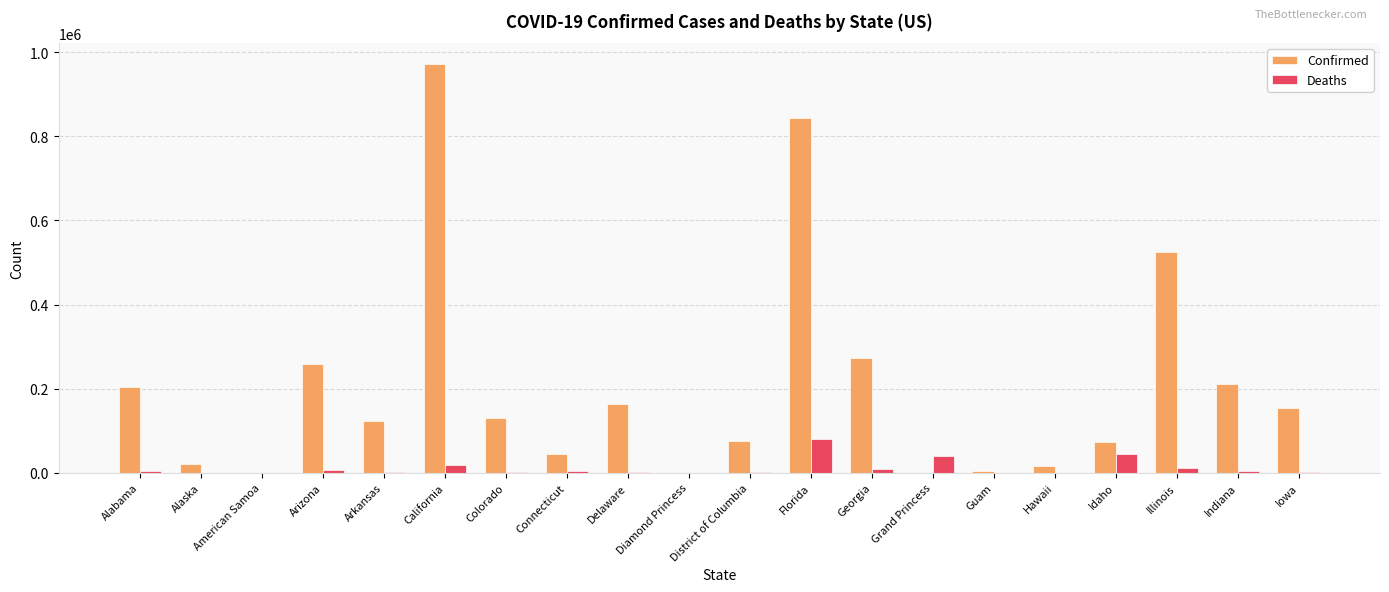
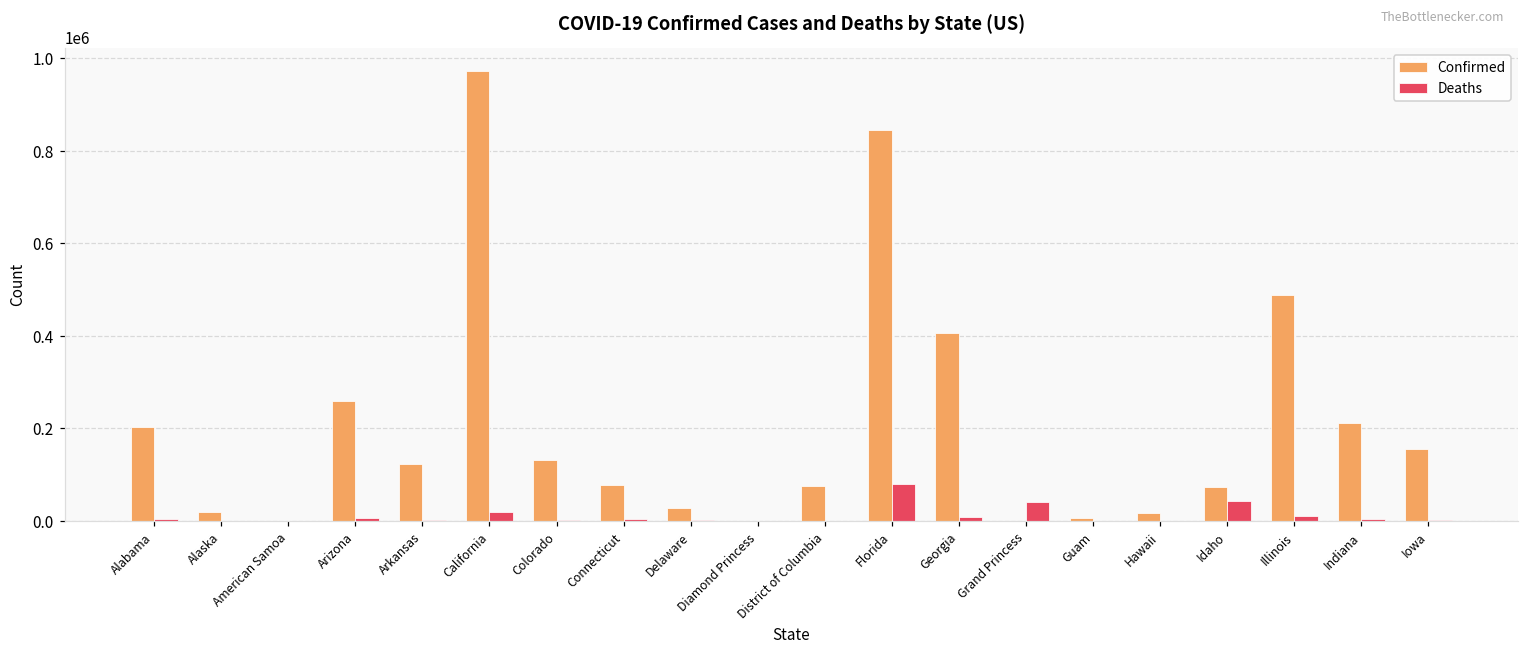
Confirmed, Connecticut: 50000 -> 80000
Confirmed, Delaware: 160000 -> 30000
Confirmed, Georgia: 270000 -> 410000
Confirmed, Illinois: 520000 -> 490000
